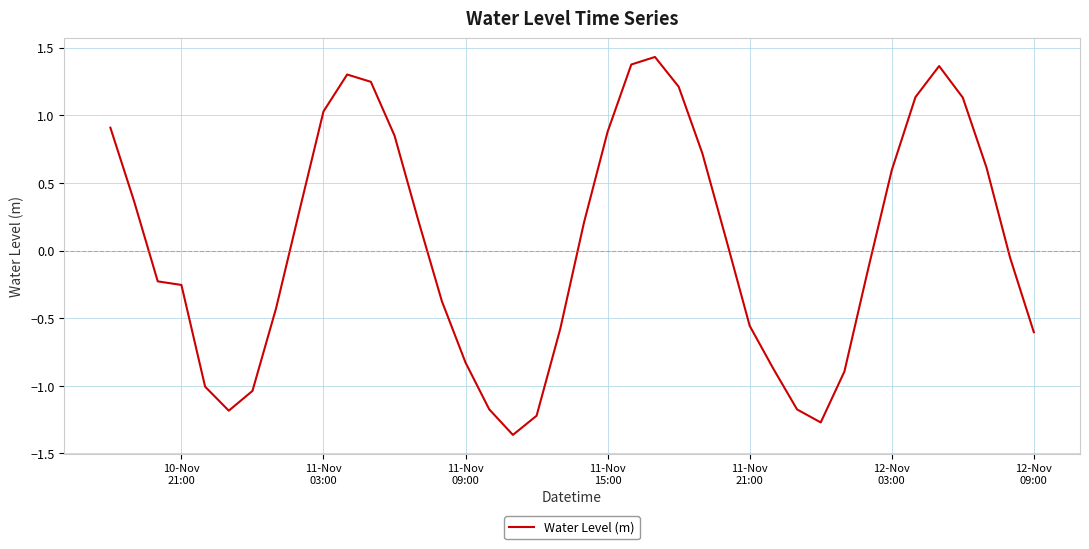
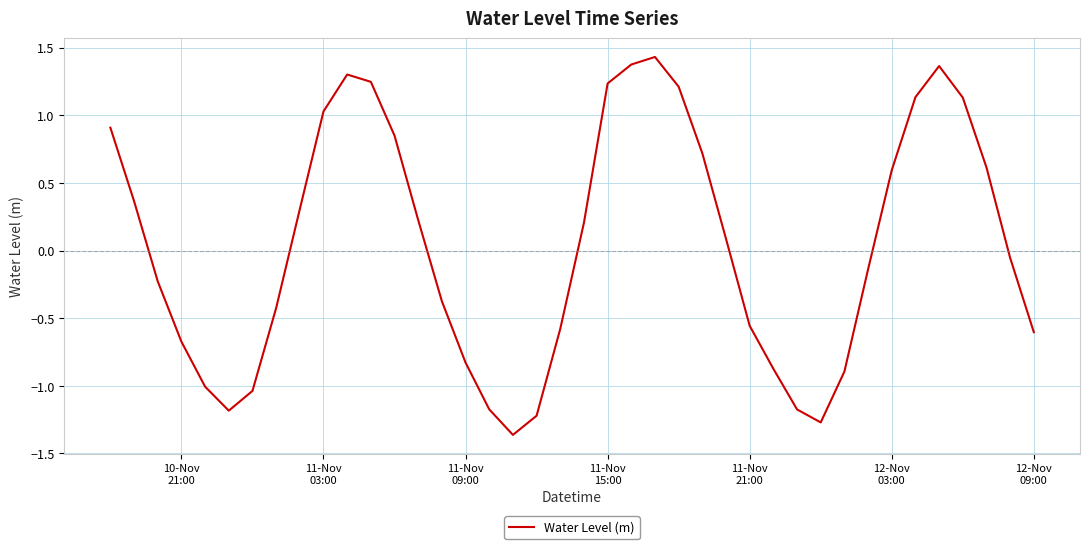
10-Nov 21:00: -0.25 -> -0.67
11-Nov 15:00: 0.88 -> 1.24
